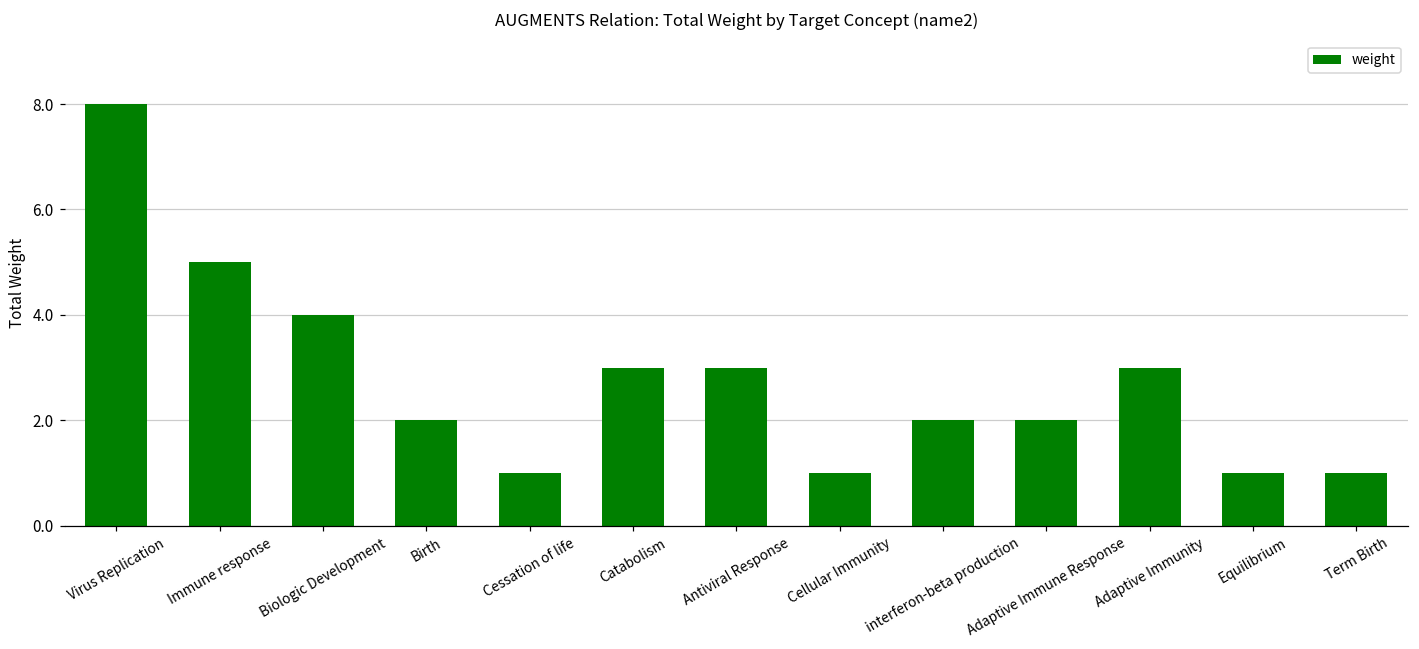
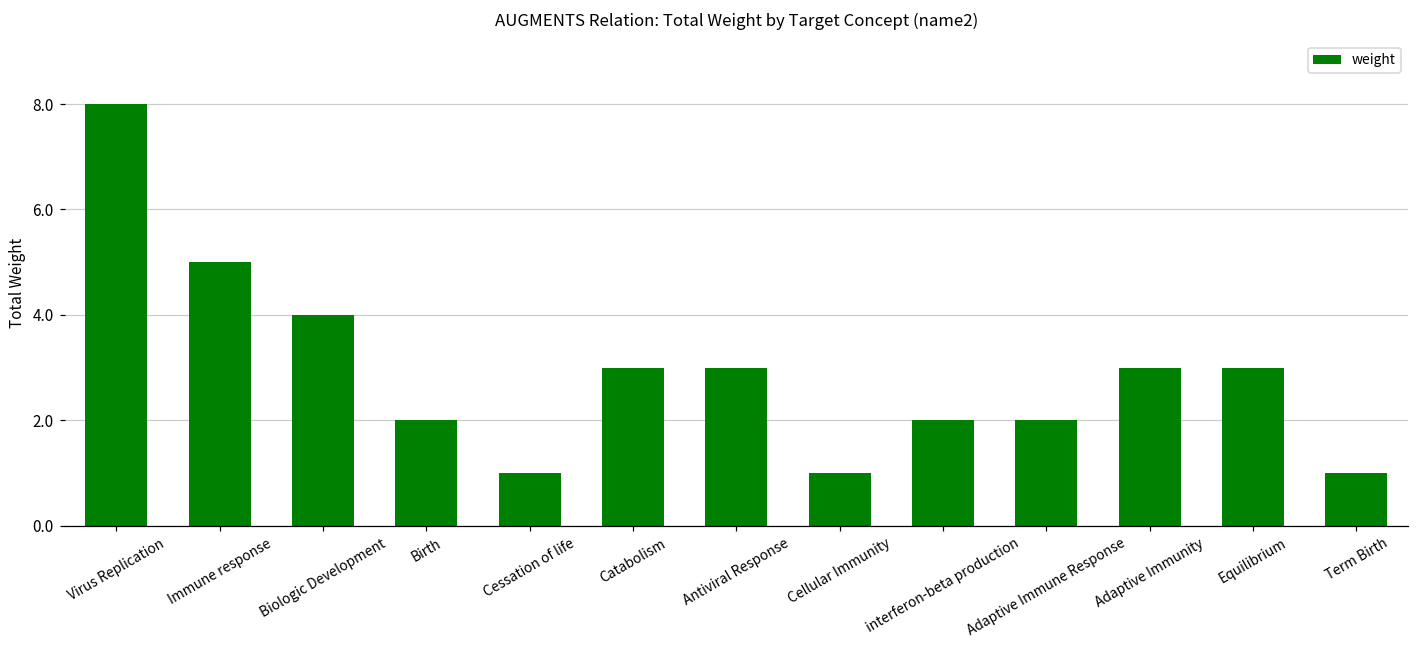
Equilibrium: 1 -> 3
